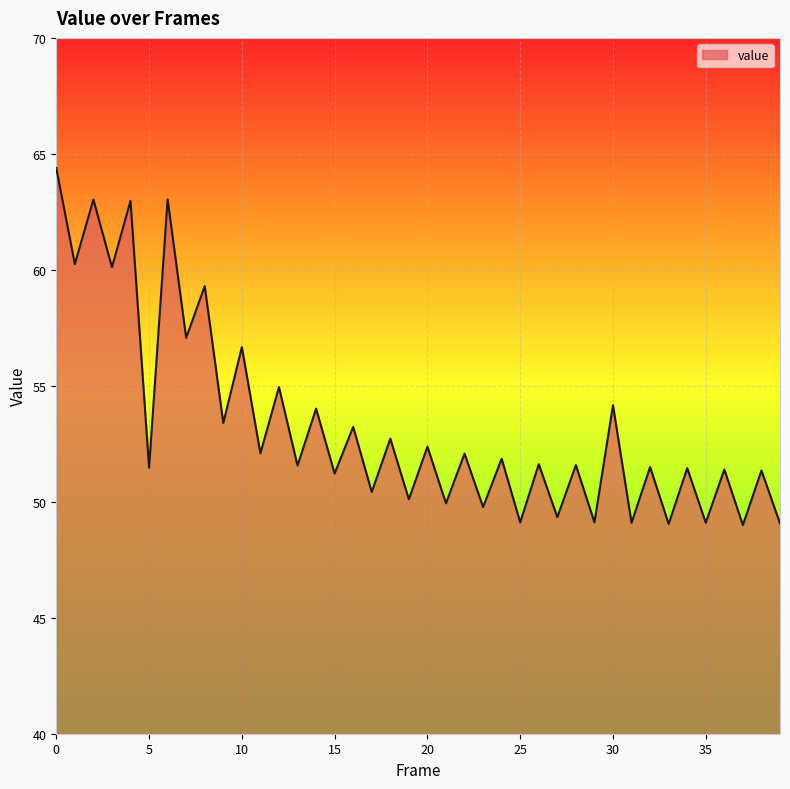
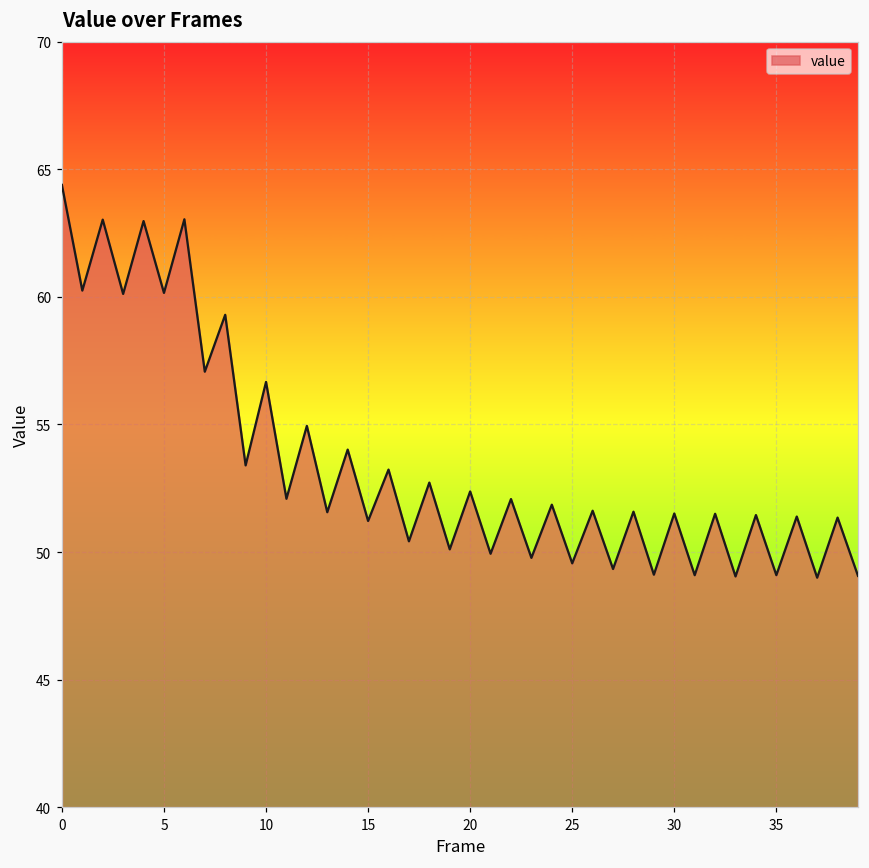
5: 51.5 -> 60.2
25: 49.1 -> 49.6
30: 54.2 -> 51.5
